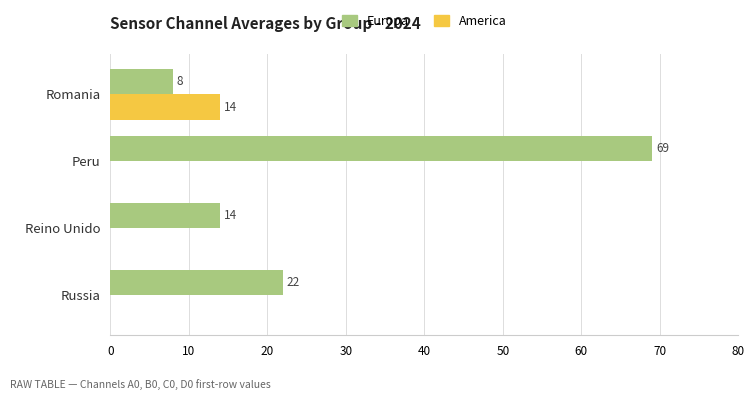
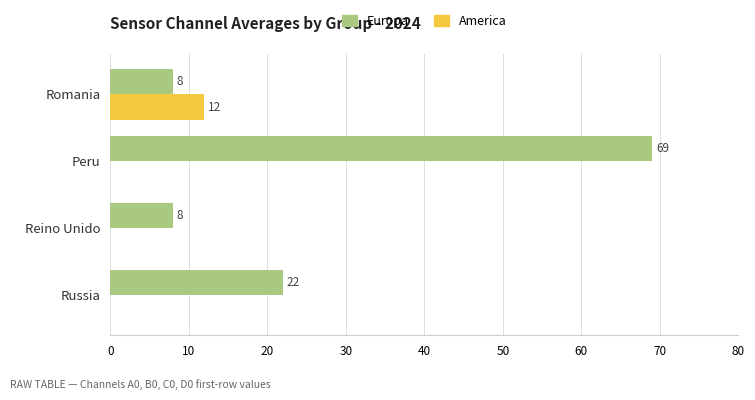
America, Romania: 14 -> 12
Europa, Reino Unido: 14 -> 8
